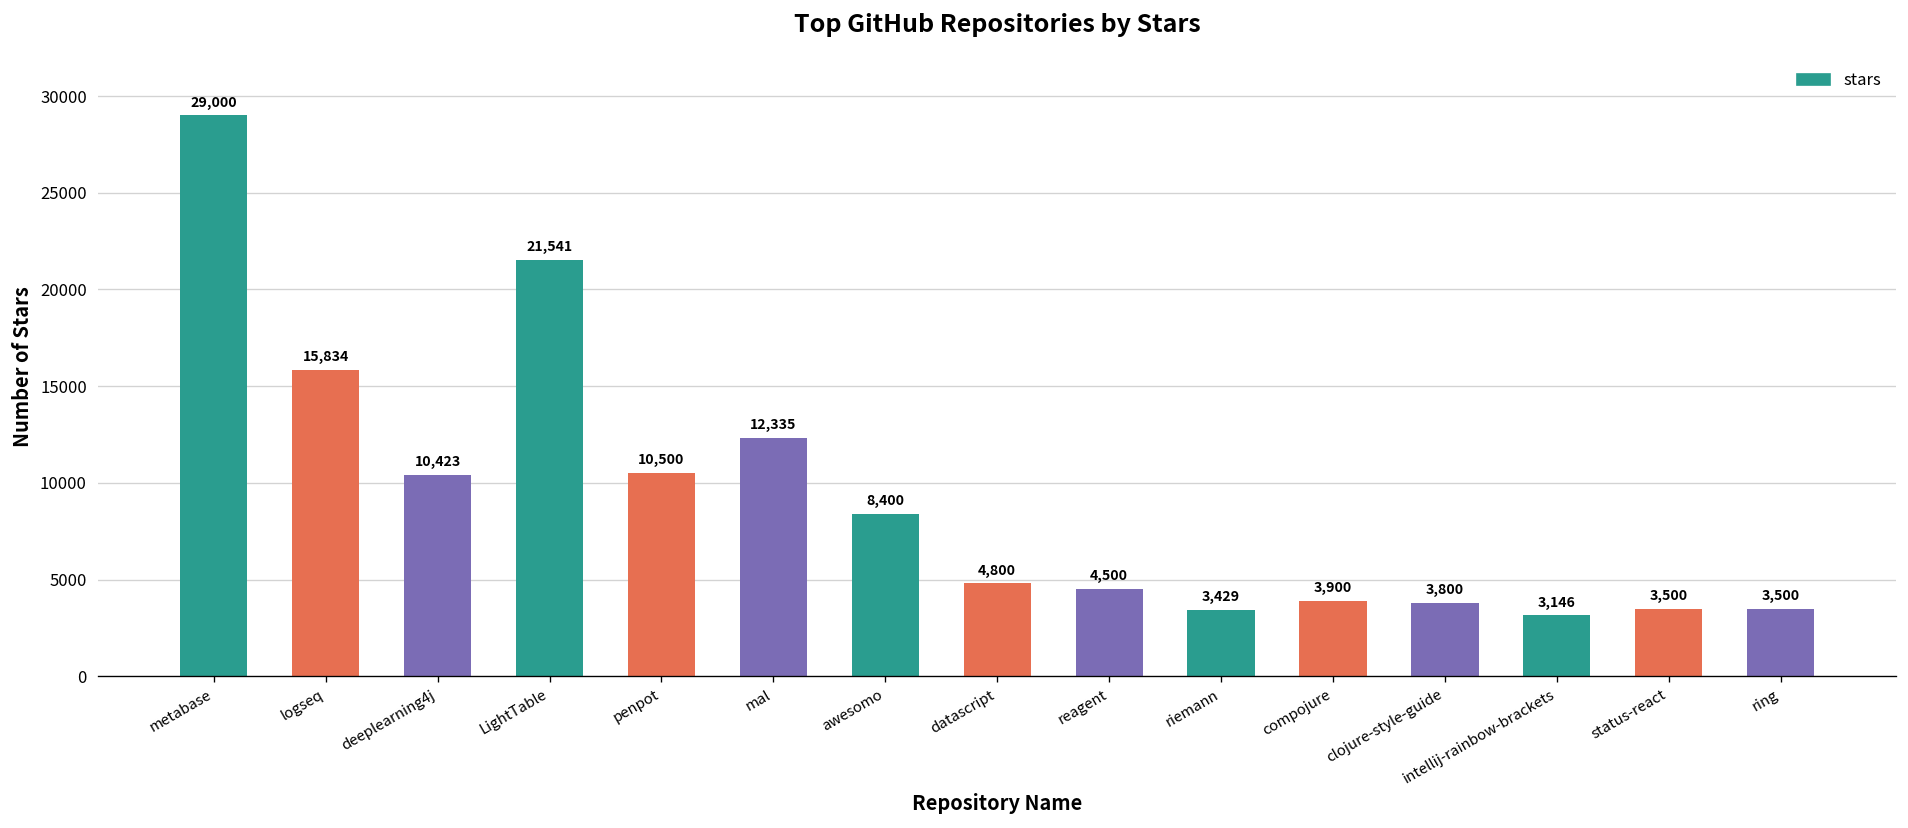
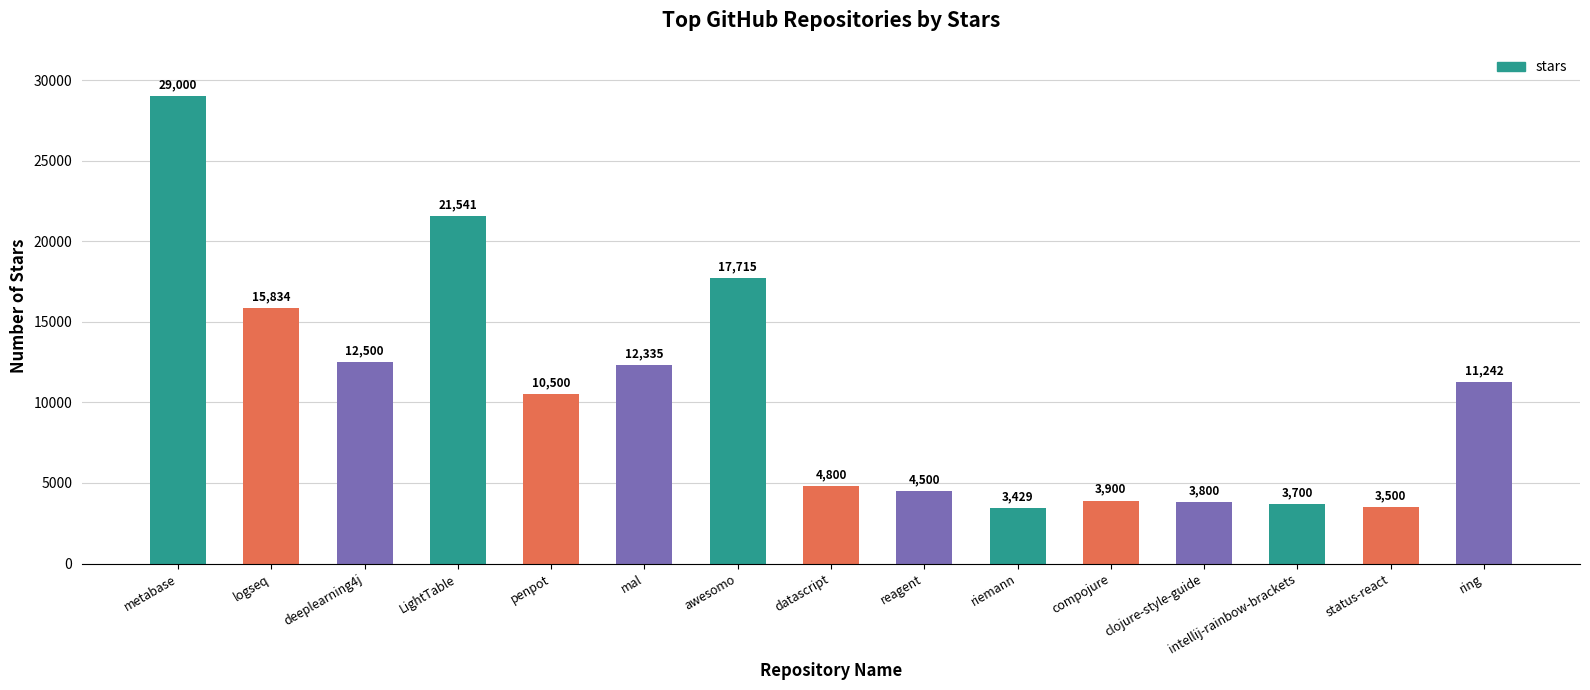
deeplearning4j: 10,423 -> 12,500
awesomo: 8,400 -> 17,715
intellij-rainbow-brackets: 3,146 -> 3,700
ring: 3,500 -> 11,242
